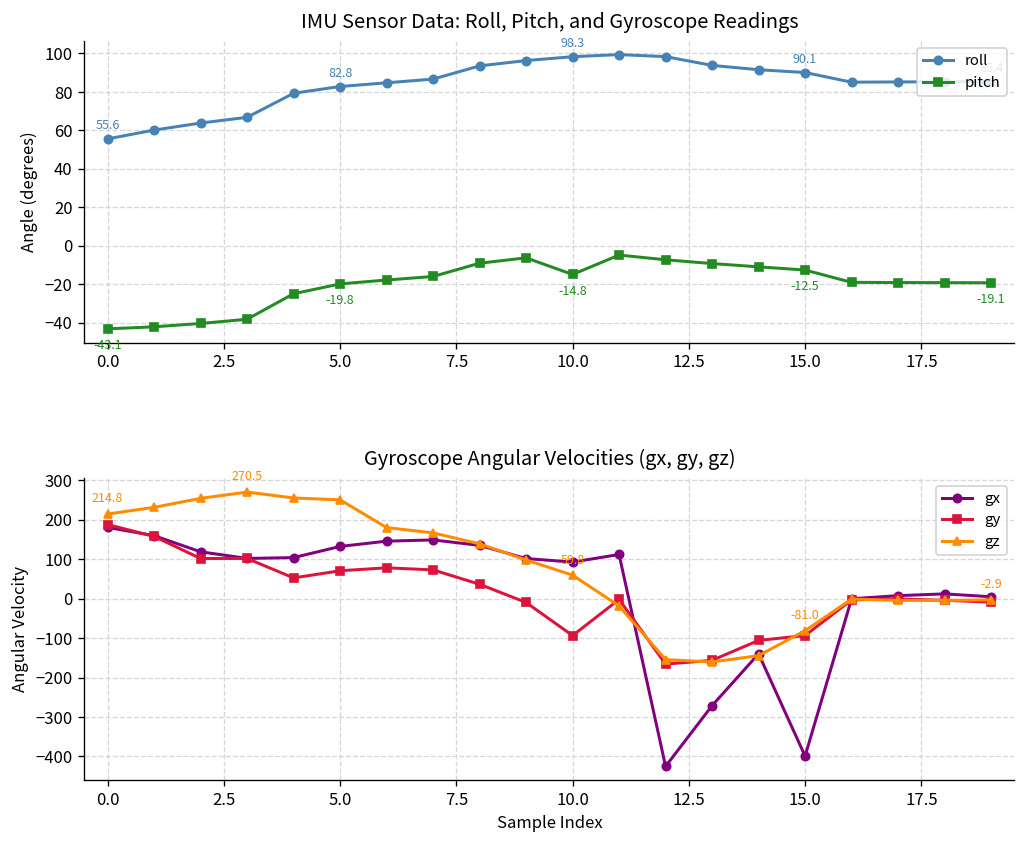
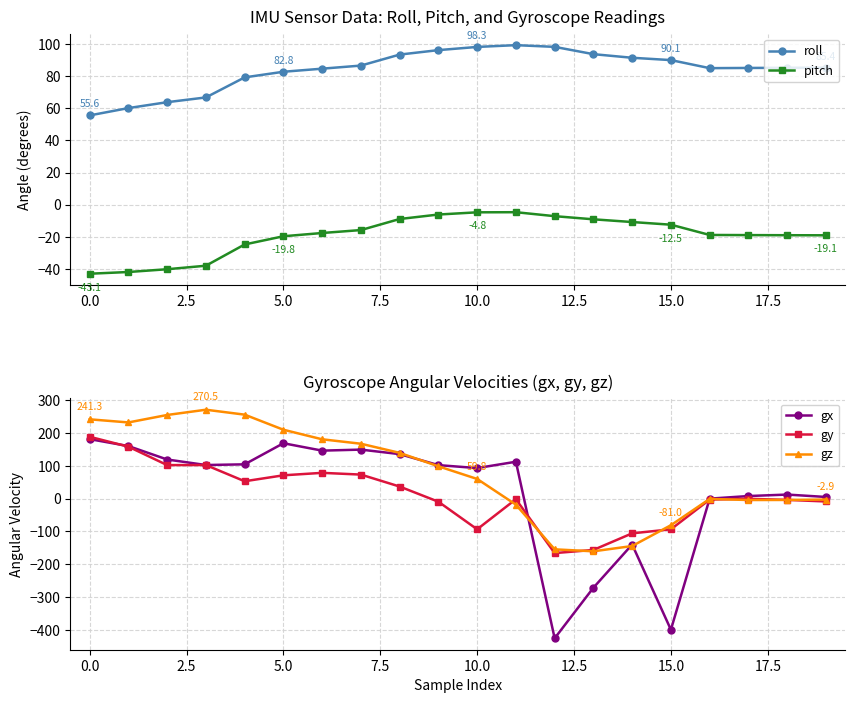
IMU Sensor Data: Roll, Pitch, and Gyroscope Readings, pitch, 10.0: -14.8 -> -4.8
Gyroscope Angular Velocities (gx, gy, gz), gz, 0.0: 214.8 -> 241.3
Gyroscope Angular Velocities (gx, gy, gz), gx, 5.0: 130 -> 170
Gyroscope Angular Velocities (gx, gy, gz), gz, 5.0: 250 -> 210
